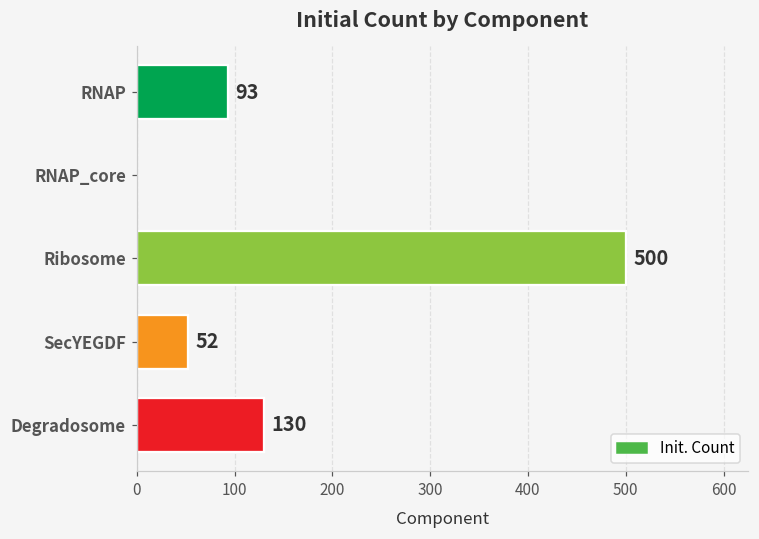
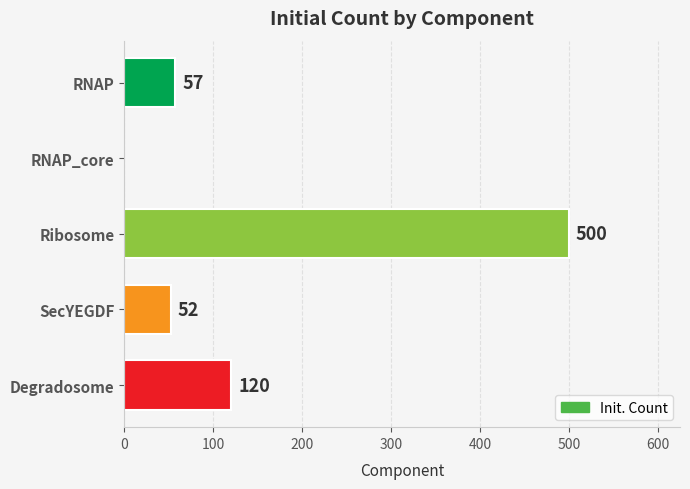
RNAP: 93 -> 57
Degradosome: 130 -> 120
